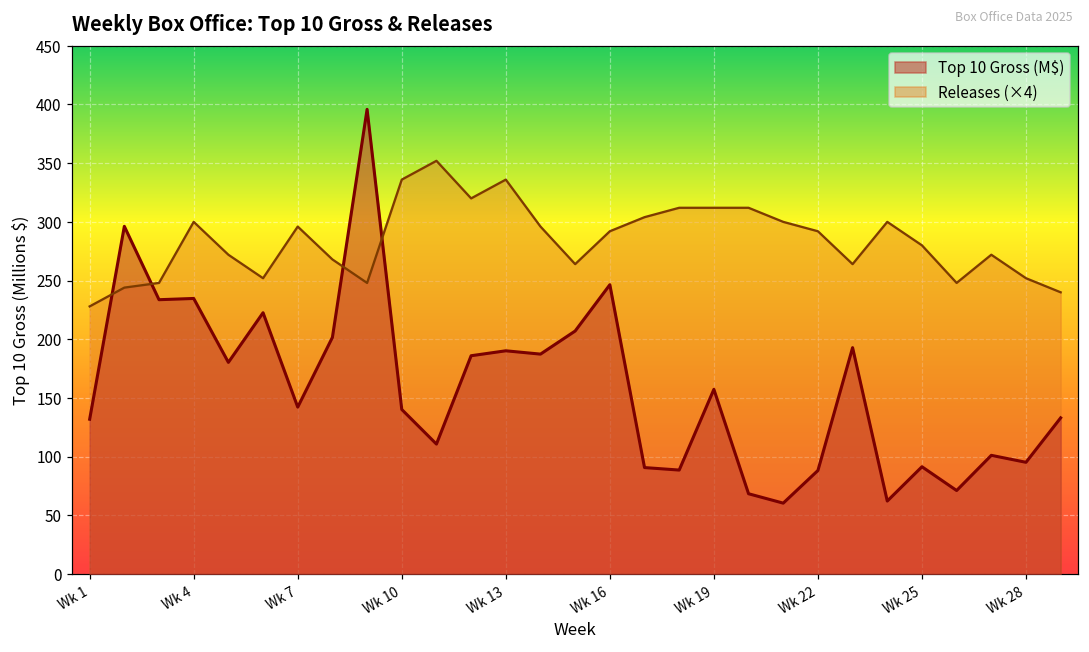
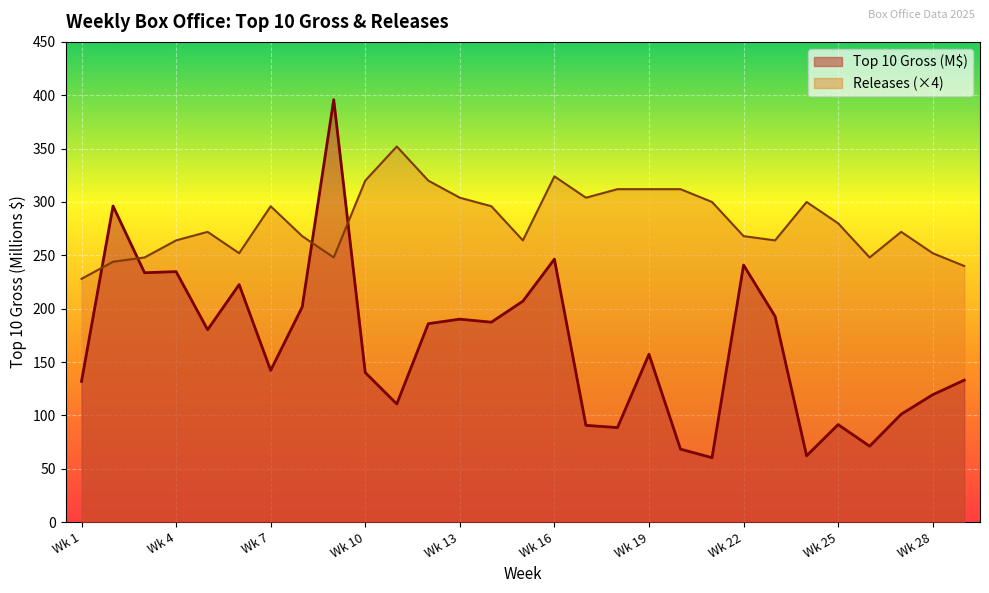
Releases (×4), Wk 4: 300 -> 264
Releases (×4), Wk 10: 336 -> 320
Releases (×4), Wk 13: 336 -> 304
Releases (×4), Wk 16: 292 -> 324
Top 10 Gross (M$), Wk 22: 88 -> 241
Releases (×4), Wk 22: 292 -> 268
Top 10 Gross (M$), Wk 28: 95 -> 119
